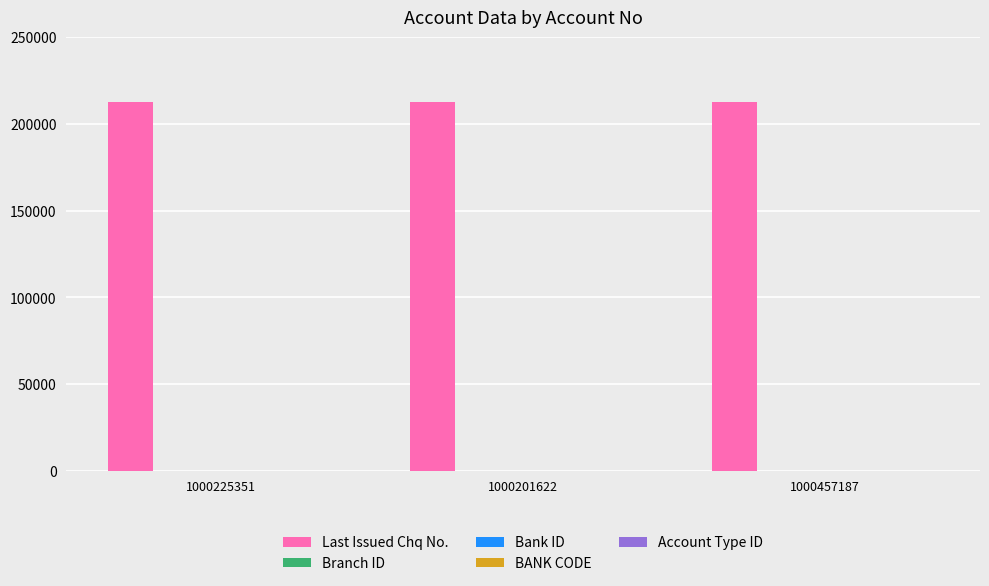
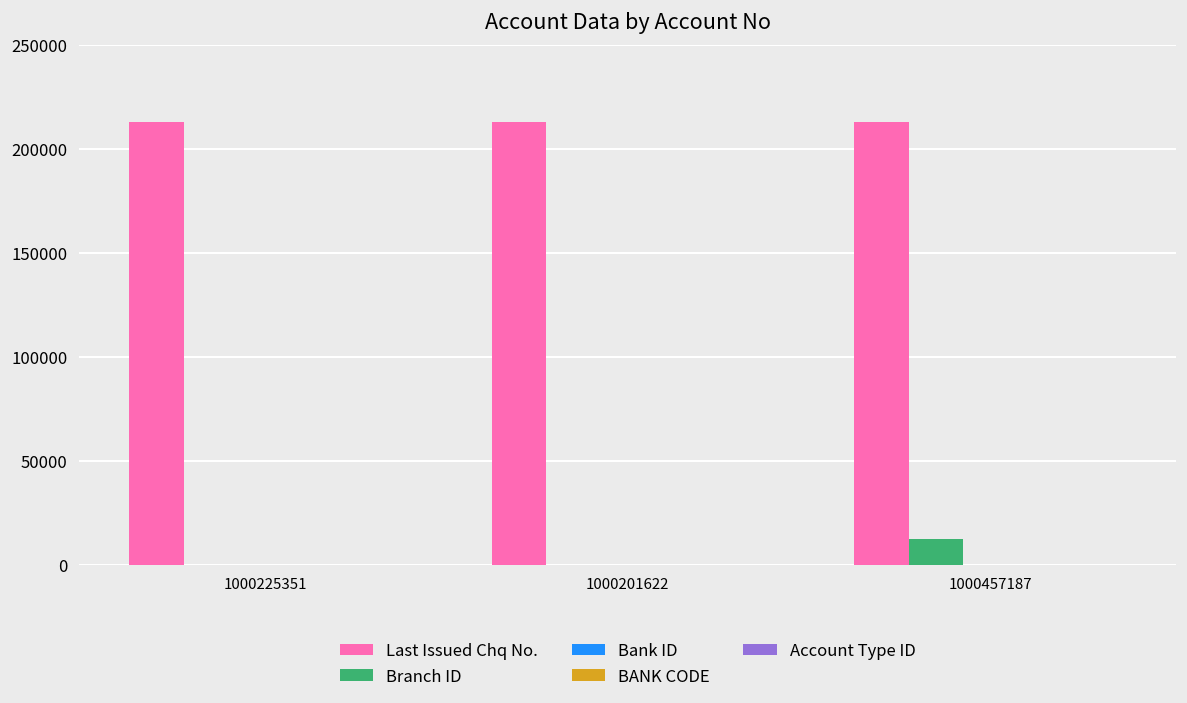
Branch ID, 1000457187: 0 -> 13000
